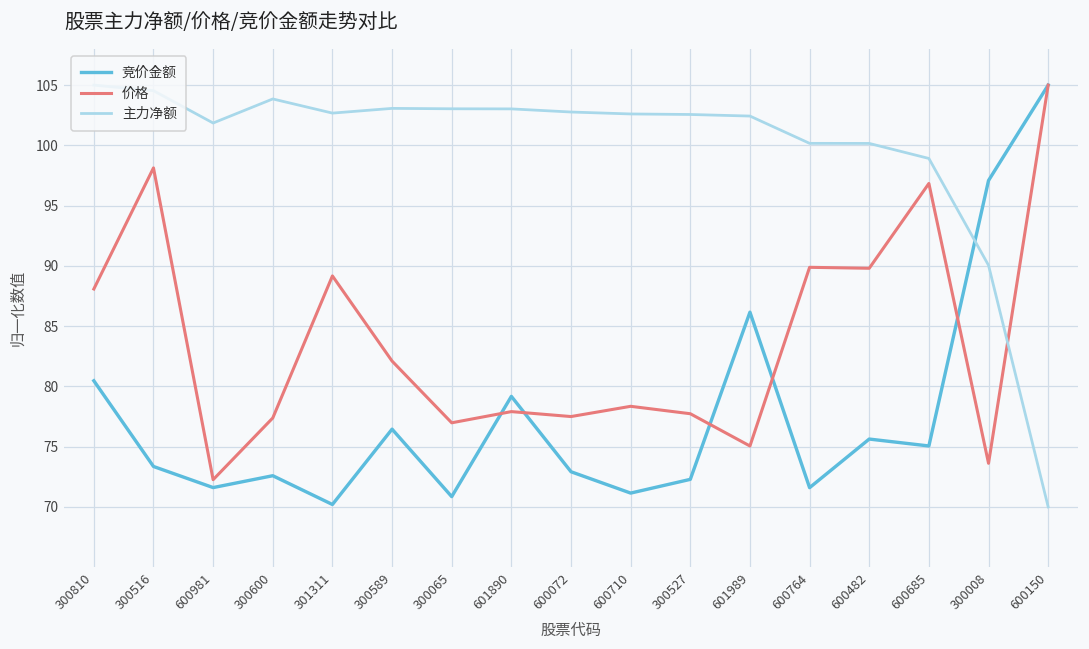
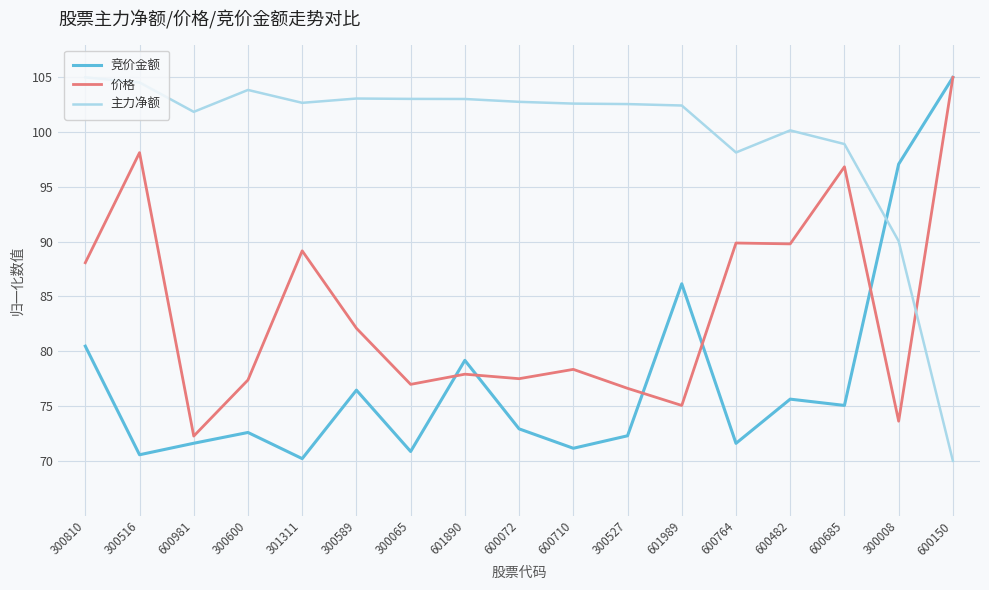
竞价金额, 300516: 73.4 -> 70.6
价格, 300527: 77.7 -> 76.6
主力净额, 600764: 100.2 -> 98.1
